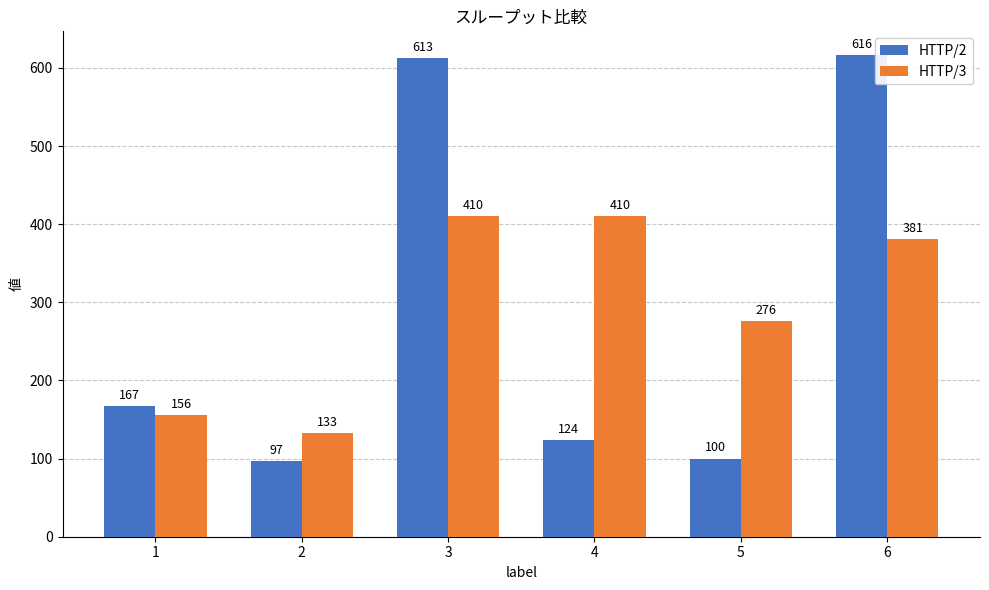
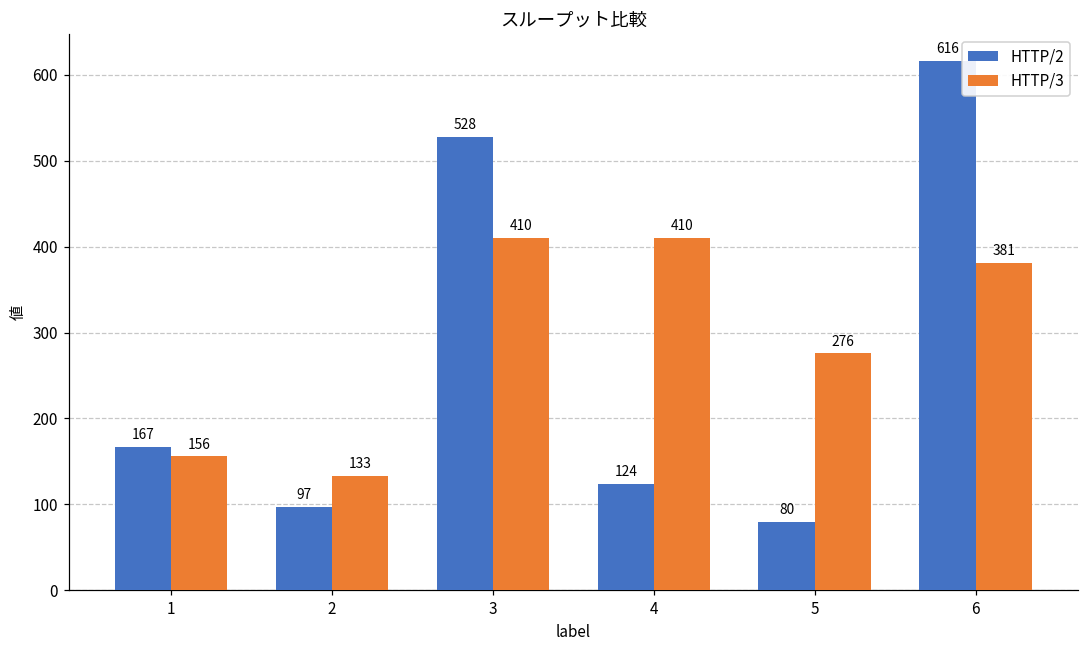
HTTP/2, 3: 613 -> 528
HTTP/2, 5: 100 -> 80
